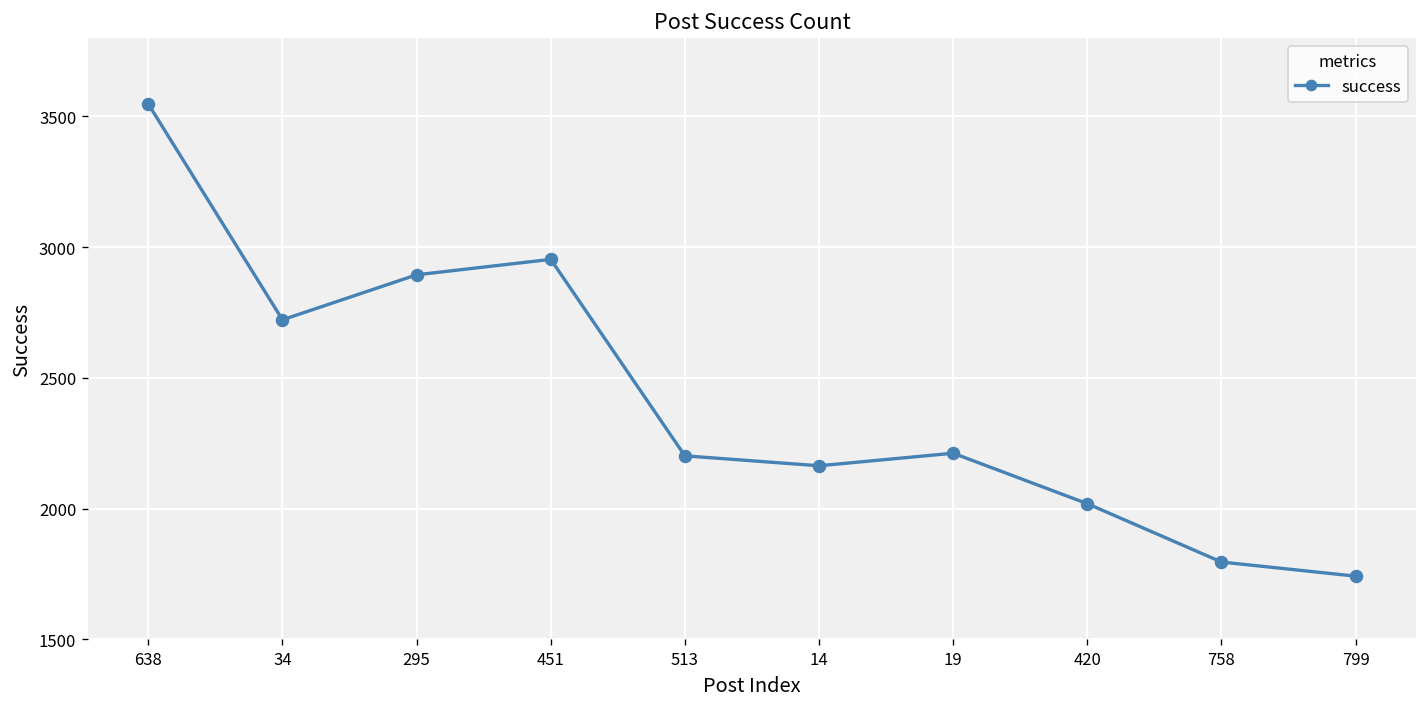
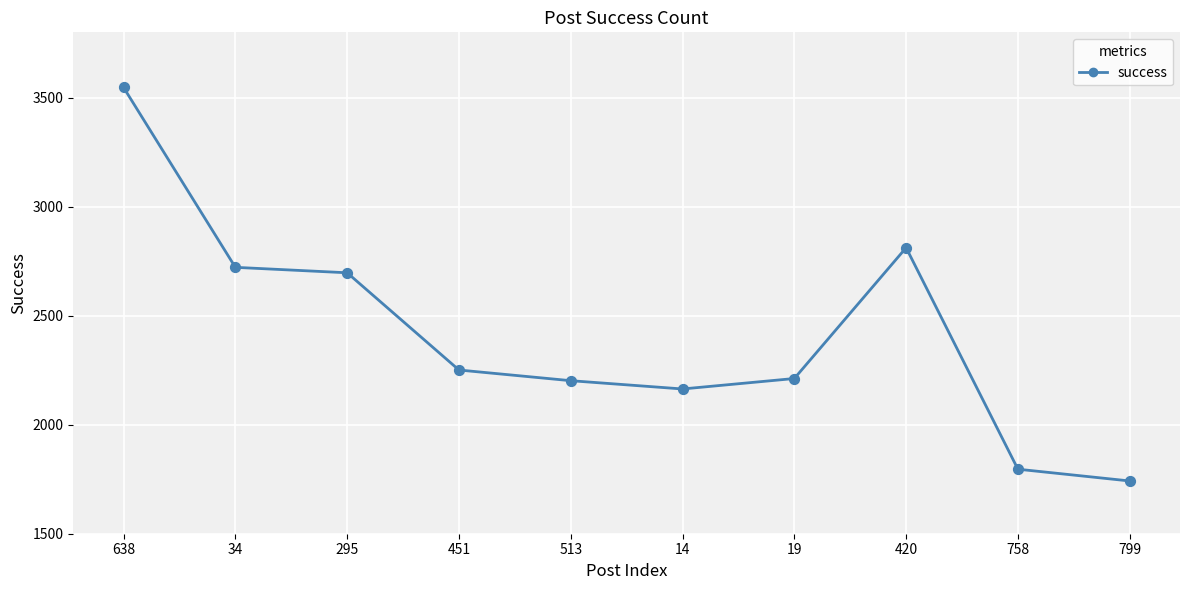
295: 2890 -> 2700
451: 2950 -> 2250
420: 2020 -> 2810
